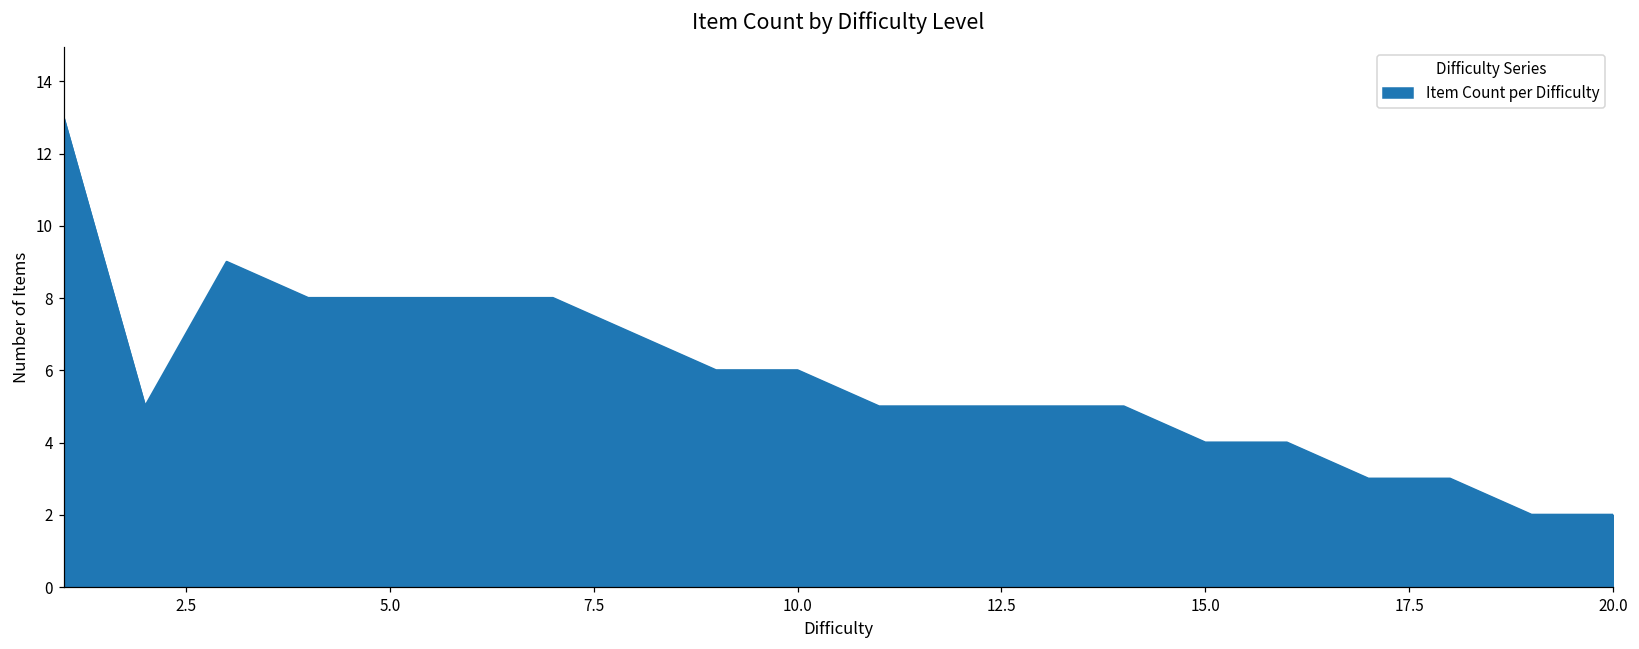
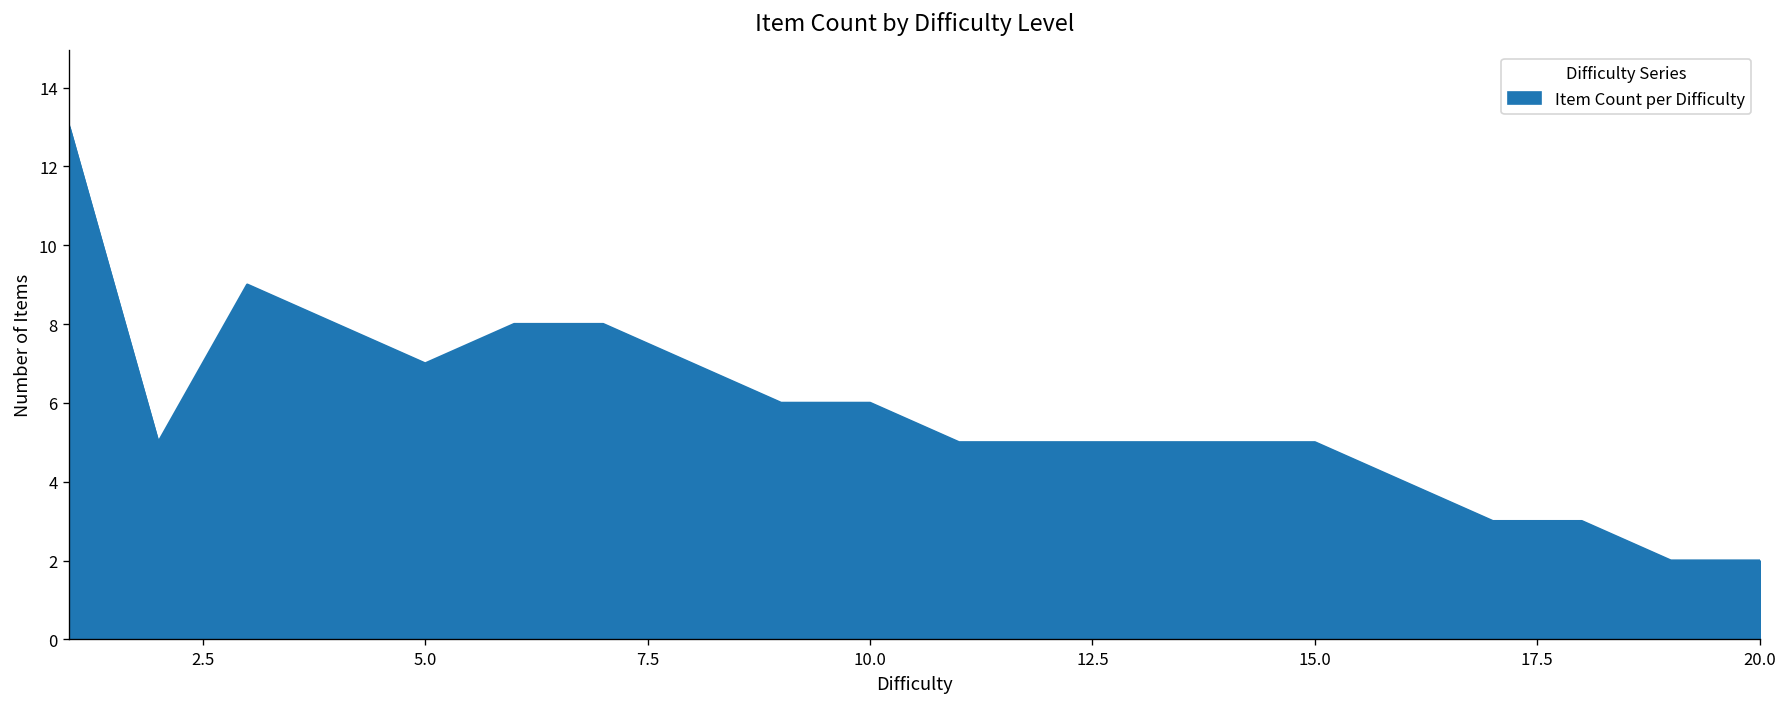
5.0: 8 -> 7
15.0: 4 -> 5
